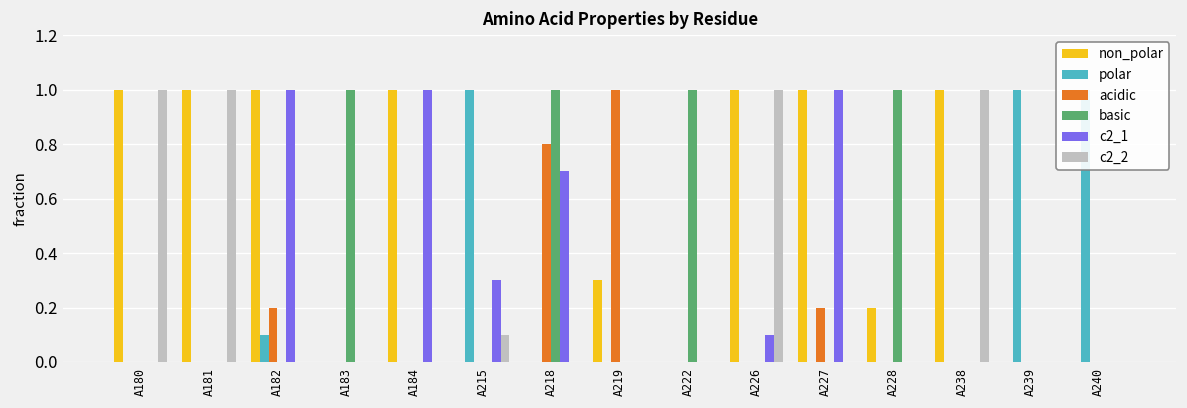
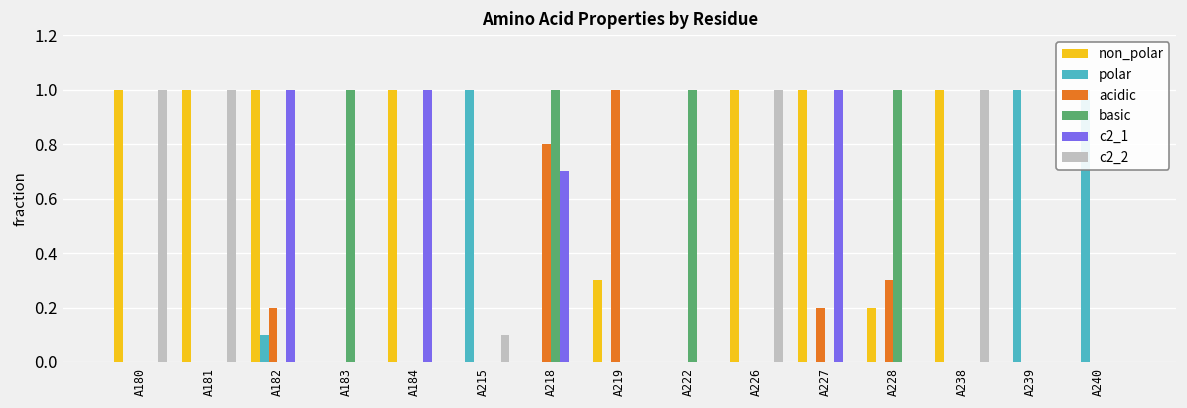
c2_1, A215: 0.3 -> 0.0
c2_1, A226: 0.1 -> 0.0
acidic, A228: 0.0 -> 0.3
